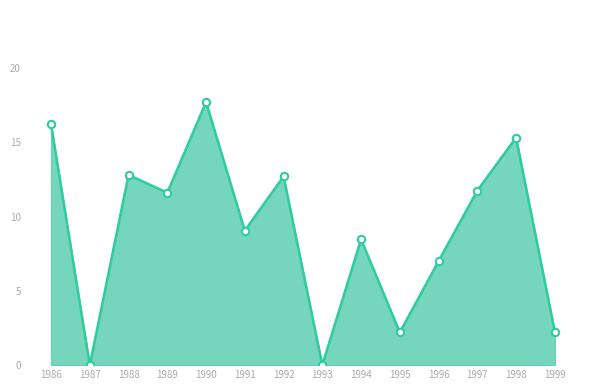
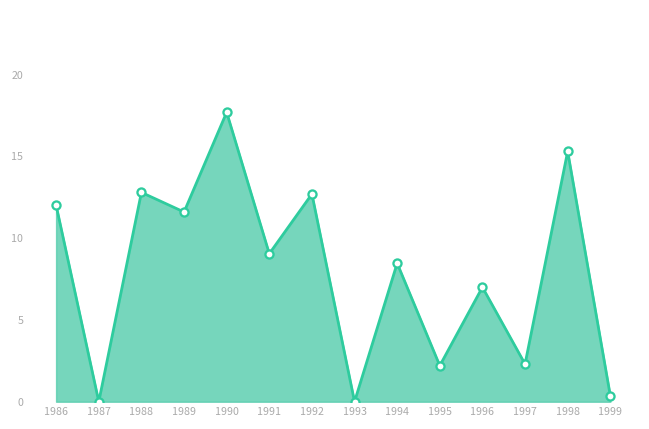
1986: 16.2 -> 12.0
1997: 11.7 -> 2.3
1999: 2.3 -> 0.4
